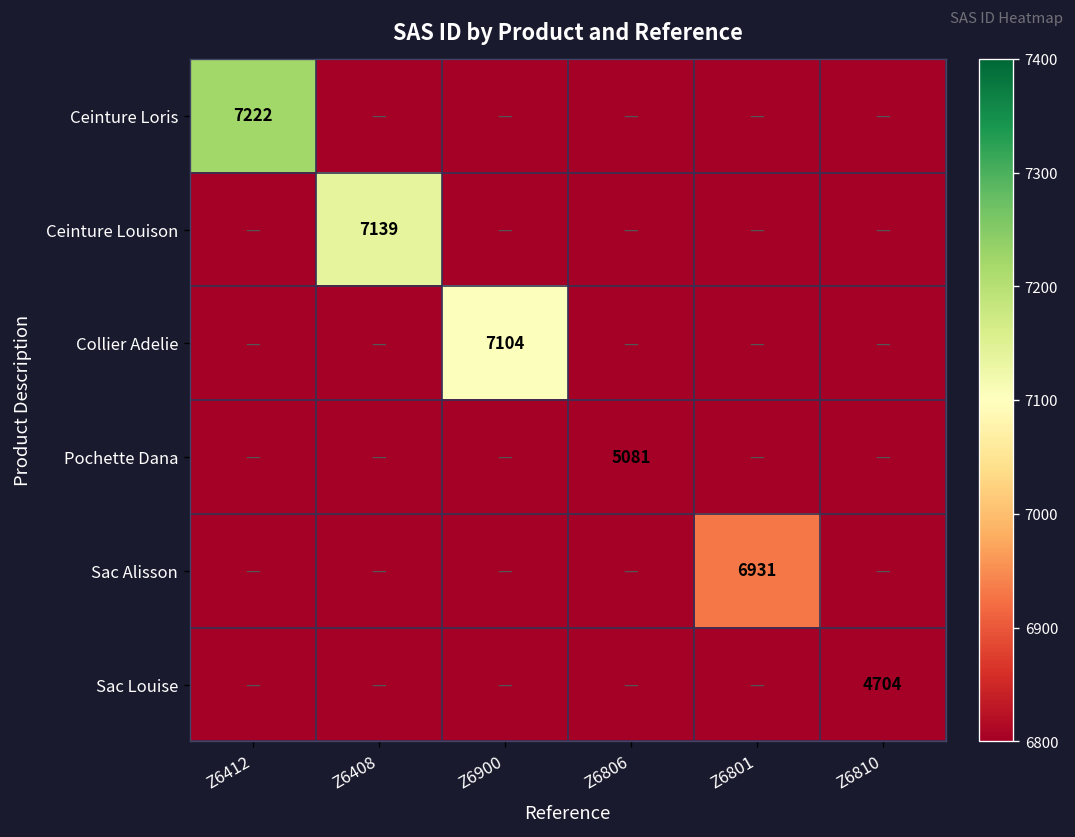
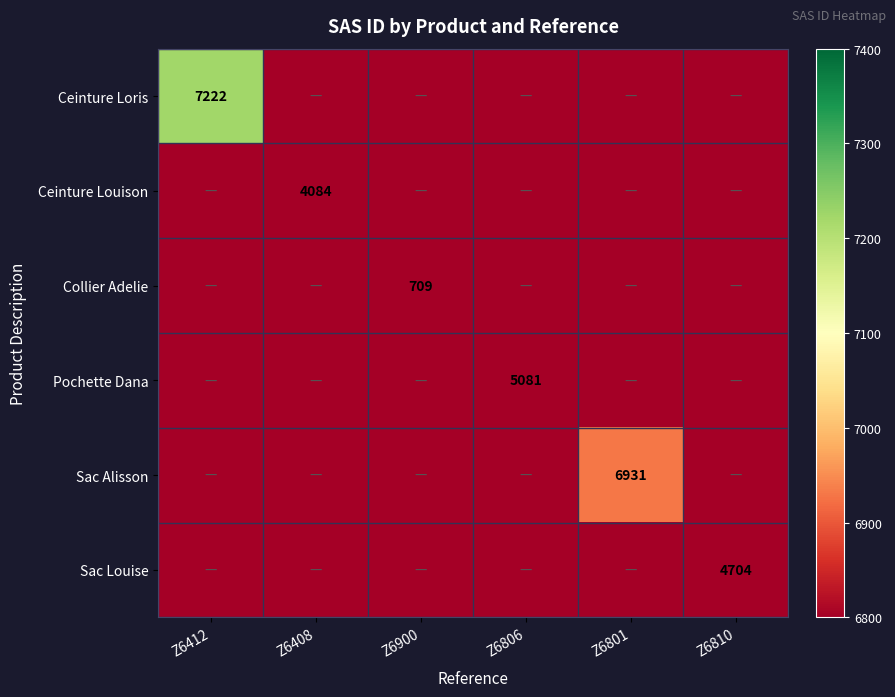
Ceinture Louison, Z6408: 7139 -> 4084
Collier Adelie, Z6900: 7104 -> 709
